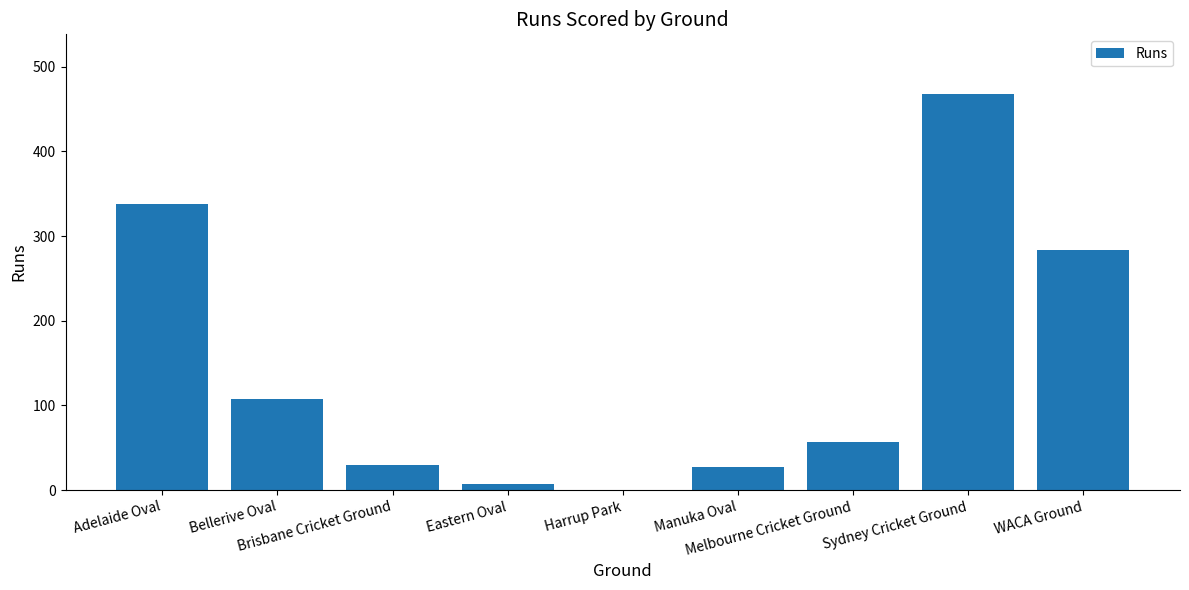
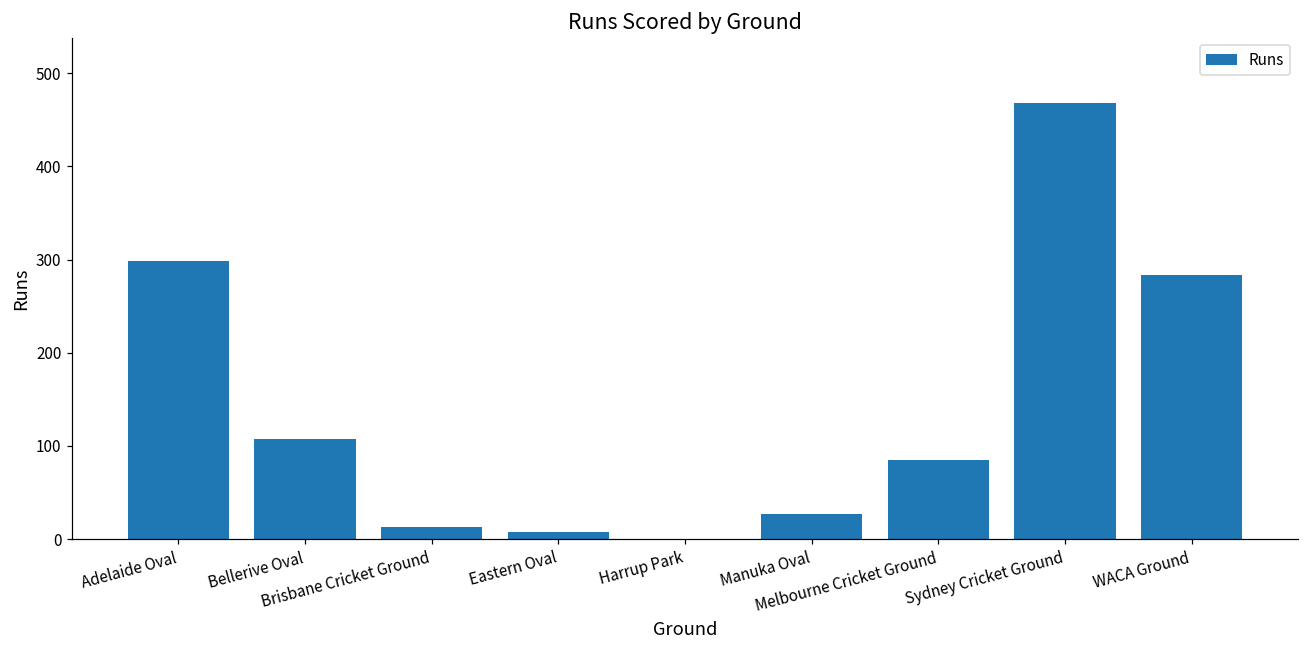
Adelaide Oval: 340 -> 300
Brisbane Cricket Ground: 30 -> 10
Melbourne Cricket Ground: 60 -> 90
